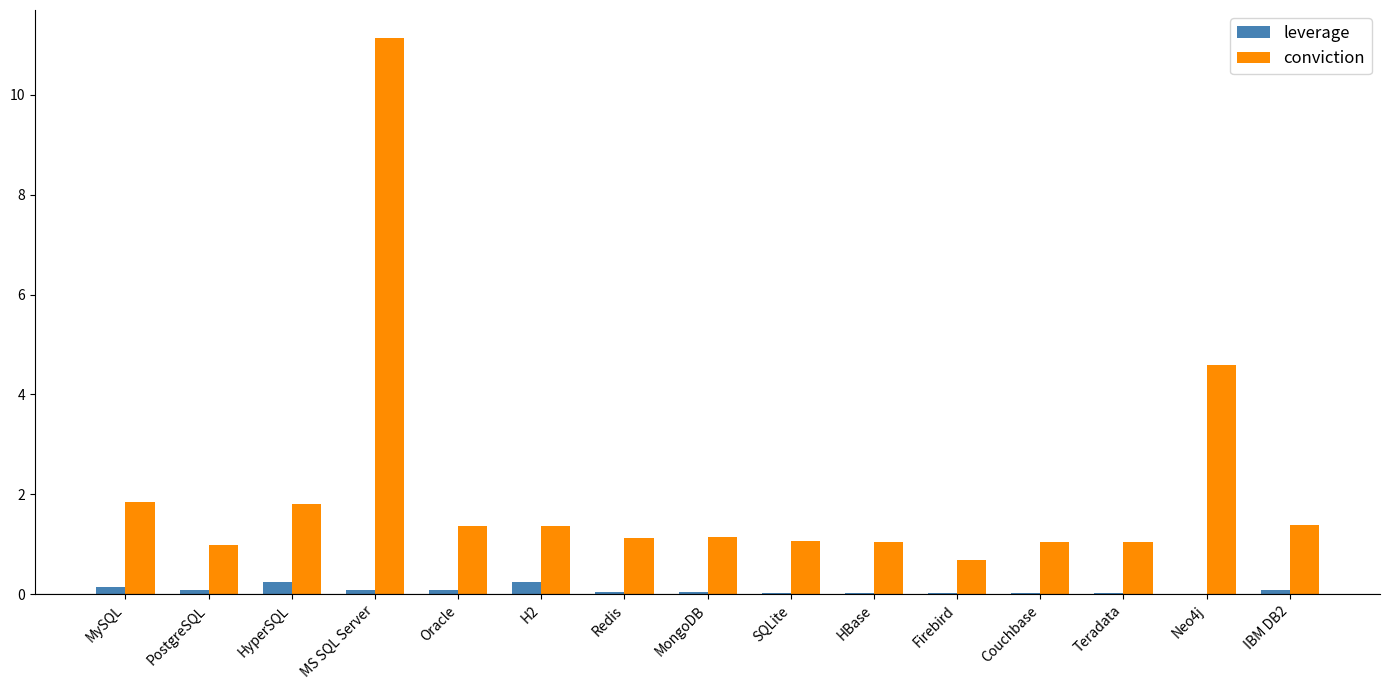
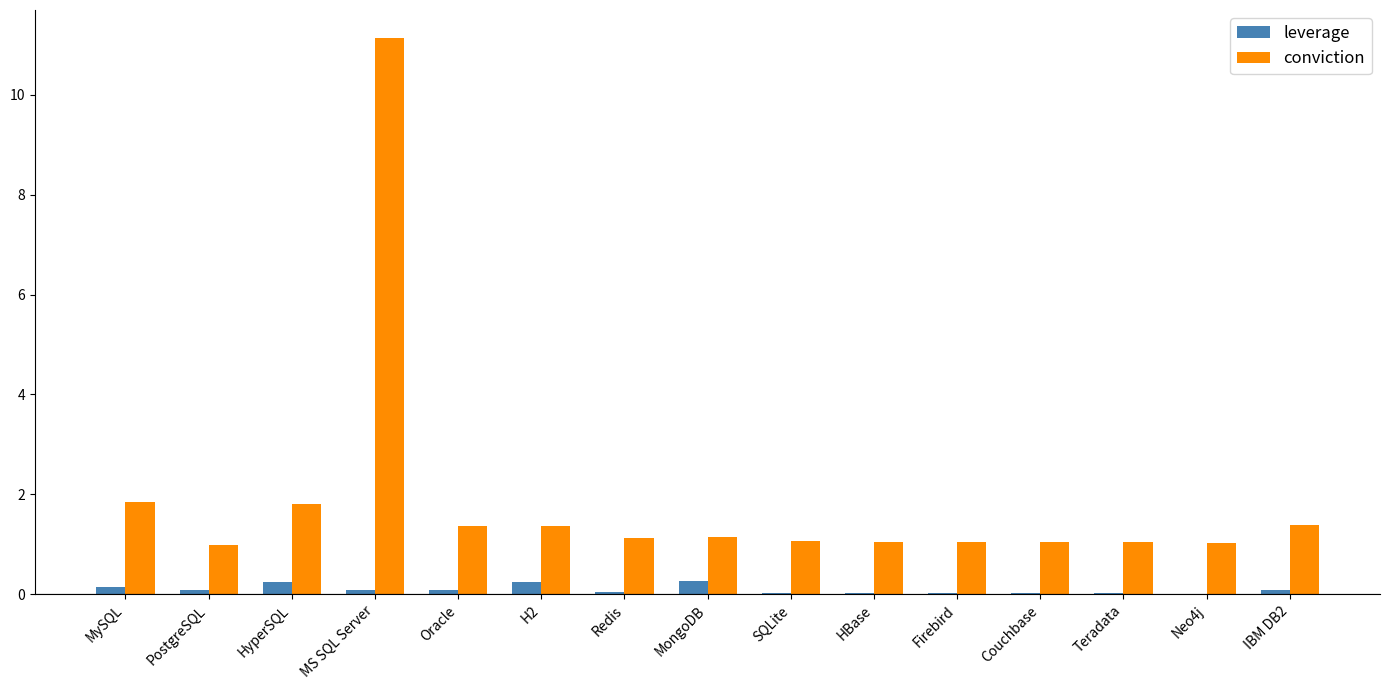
leverage, MongoDB: 0.0 -> 0.3
conviction, Firebird: 0.7 -> 1.0
conviction, Neo4j: 4.6 -> 1.0
